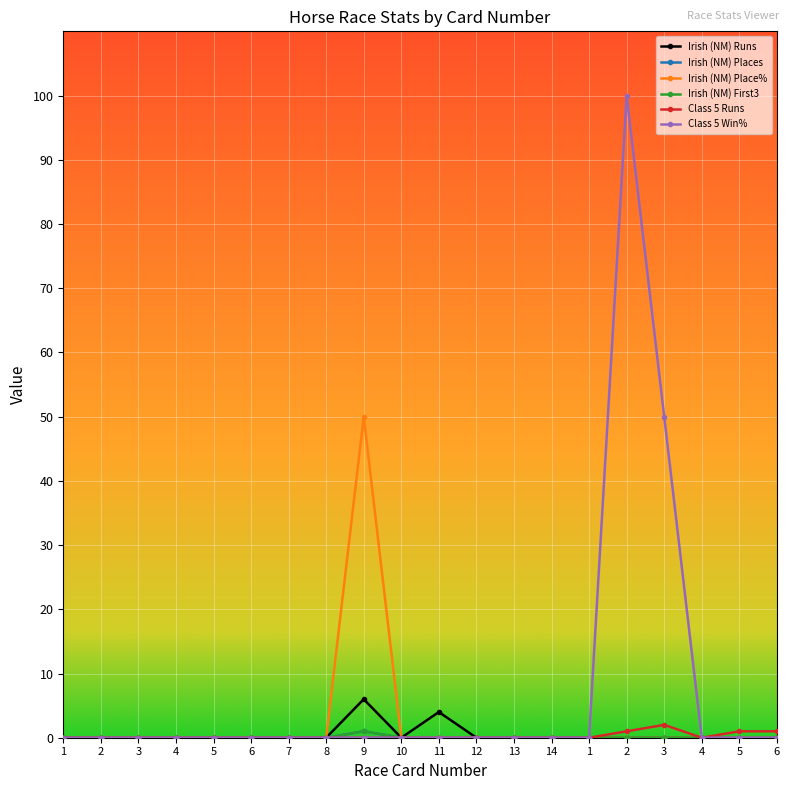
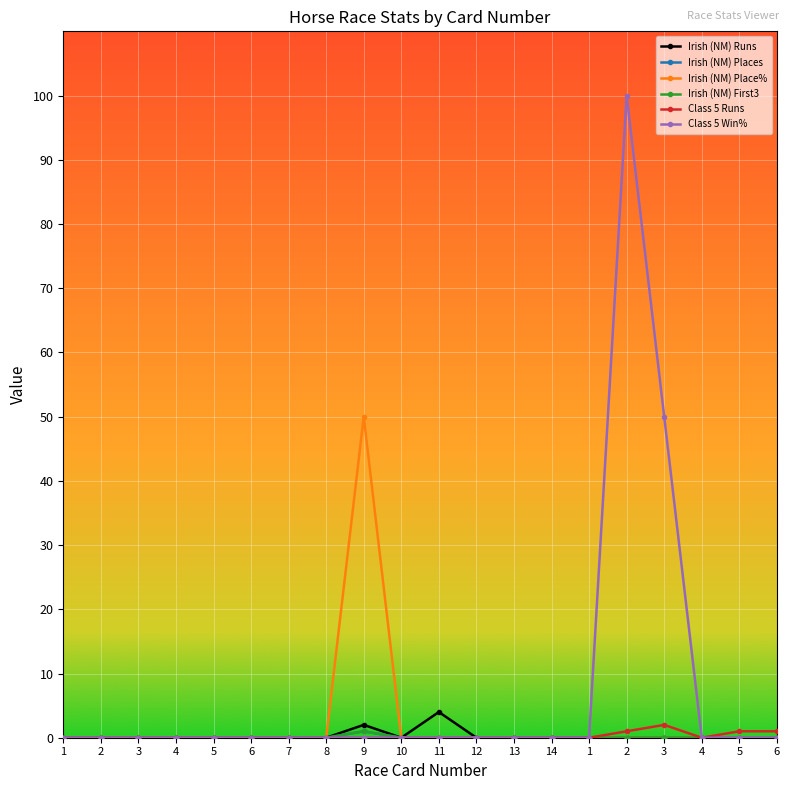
Irish (NM) Runs, 9: 6 -> 2
